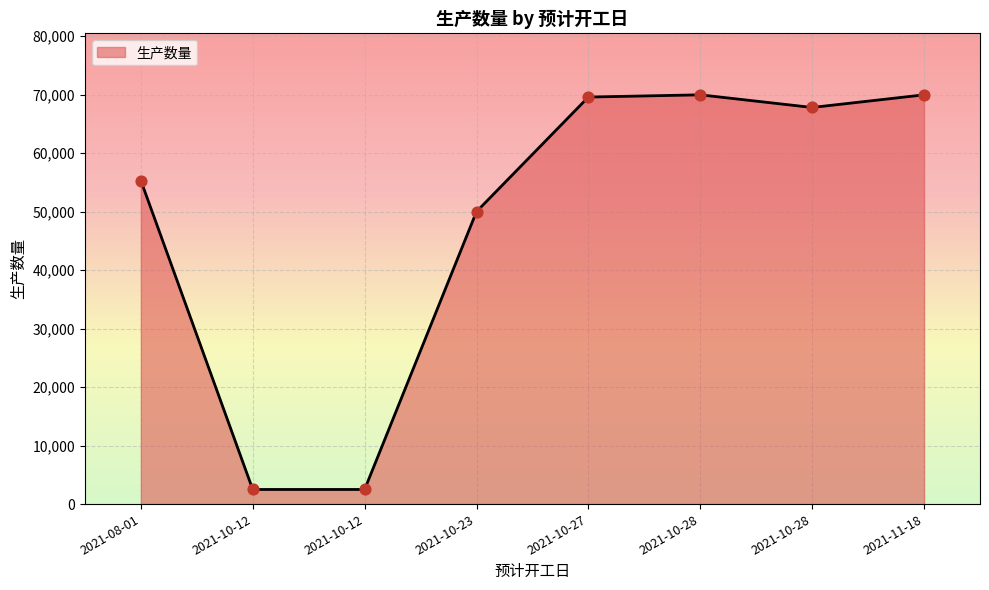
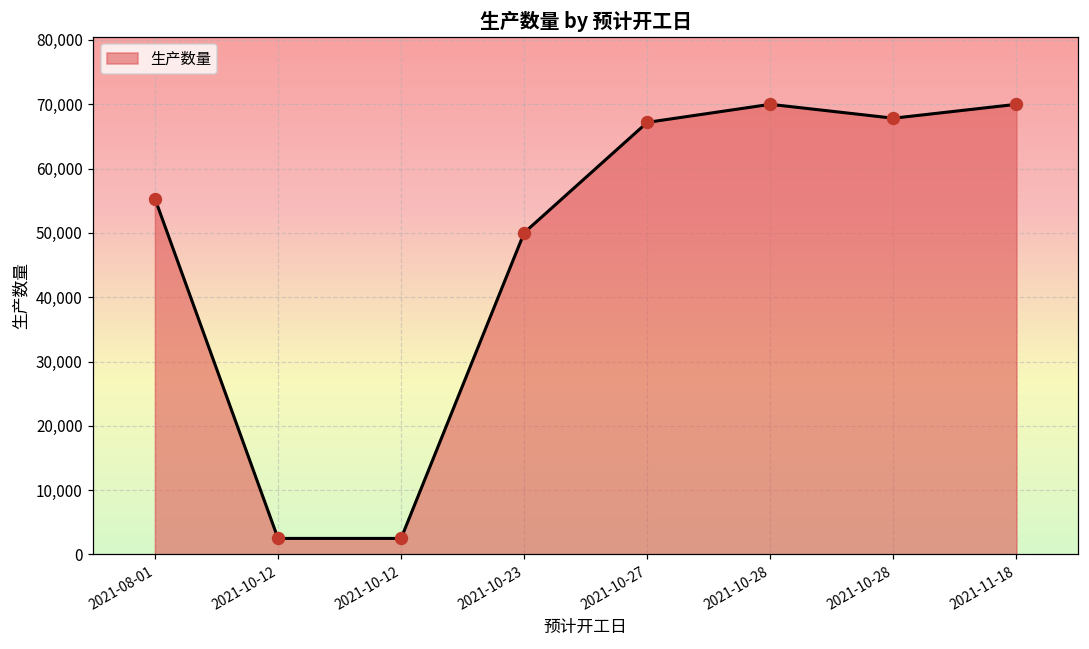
2021-10-27: 70,000 -> 67,000
